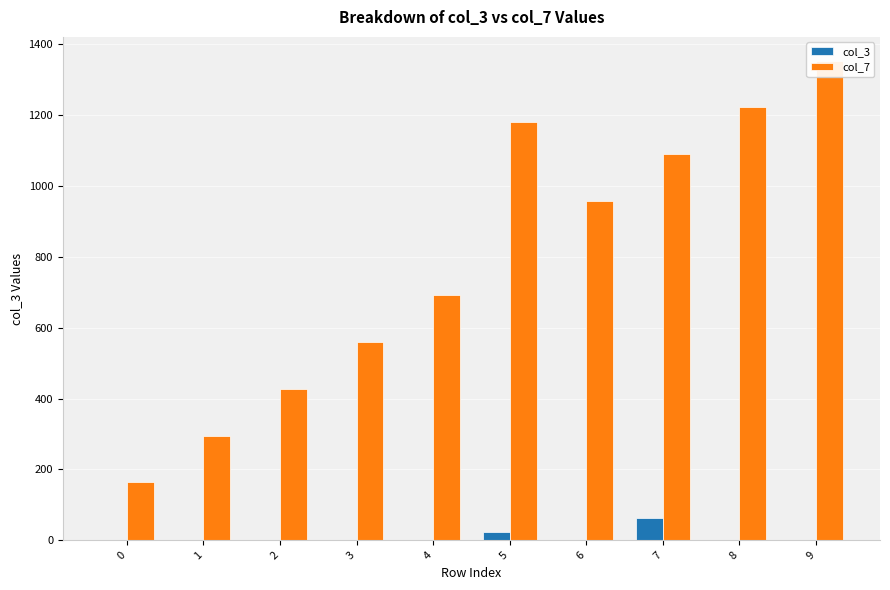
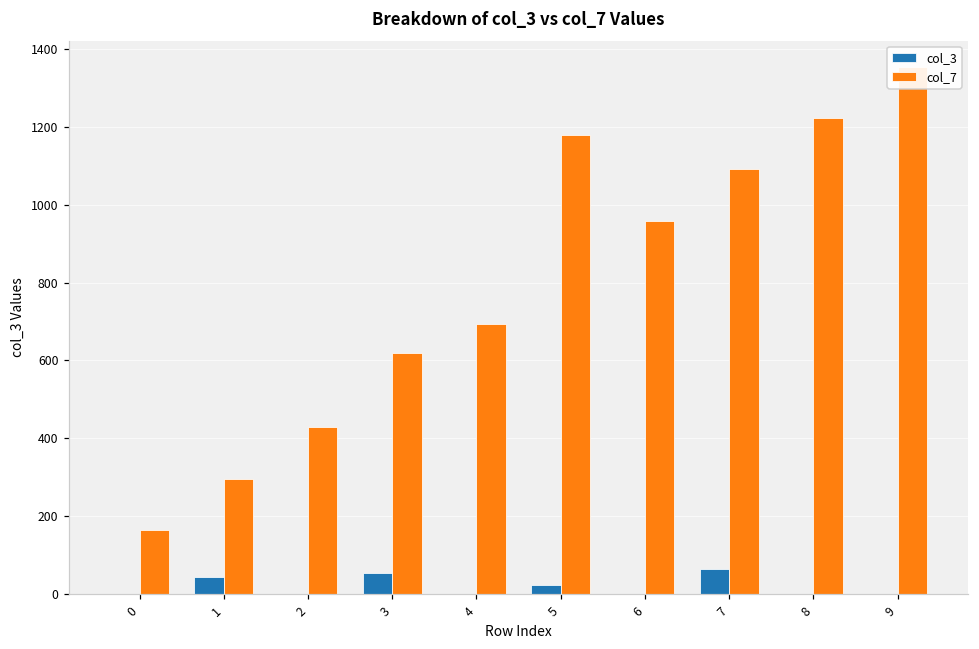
col_3, 1: 0 -> 40
col_3, 3: 0 -> 50
col_7, 3: 560 -> 620
